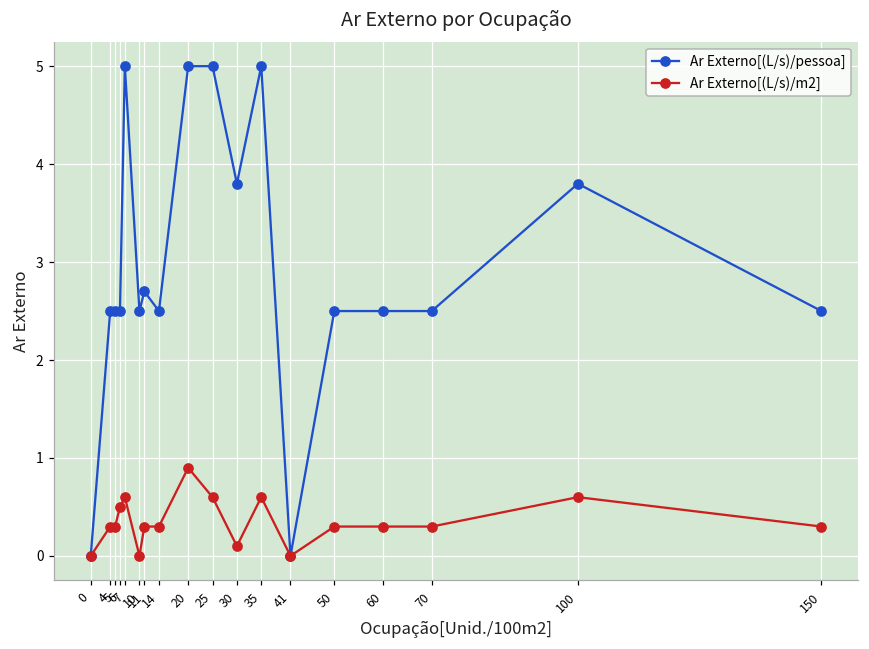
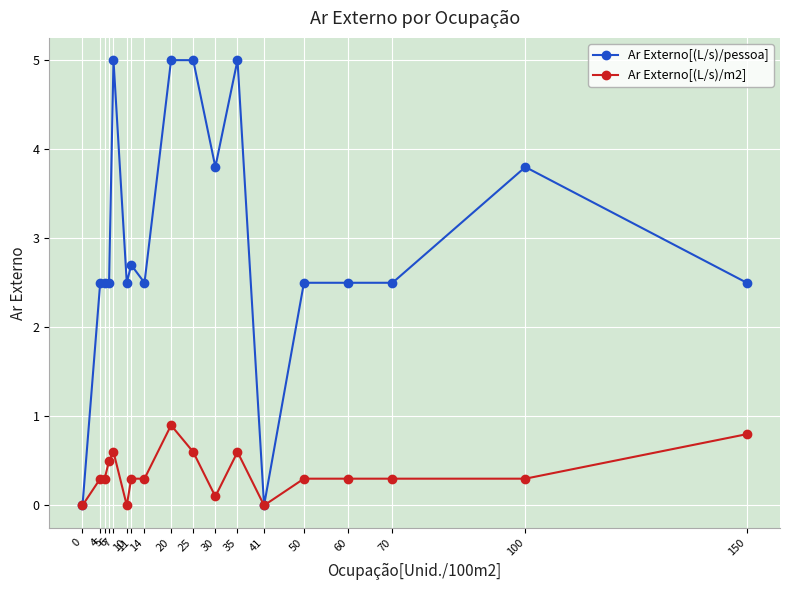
Ar Externo[(L/s)/m2], 100: 0.6 -> 0.3
Ar Externo[(L/s)/m2], 150: 0.3 -> 0.8
